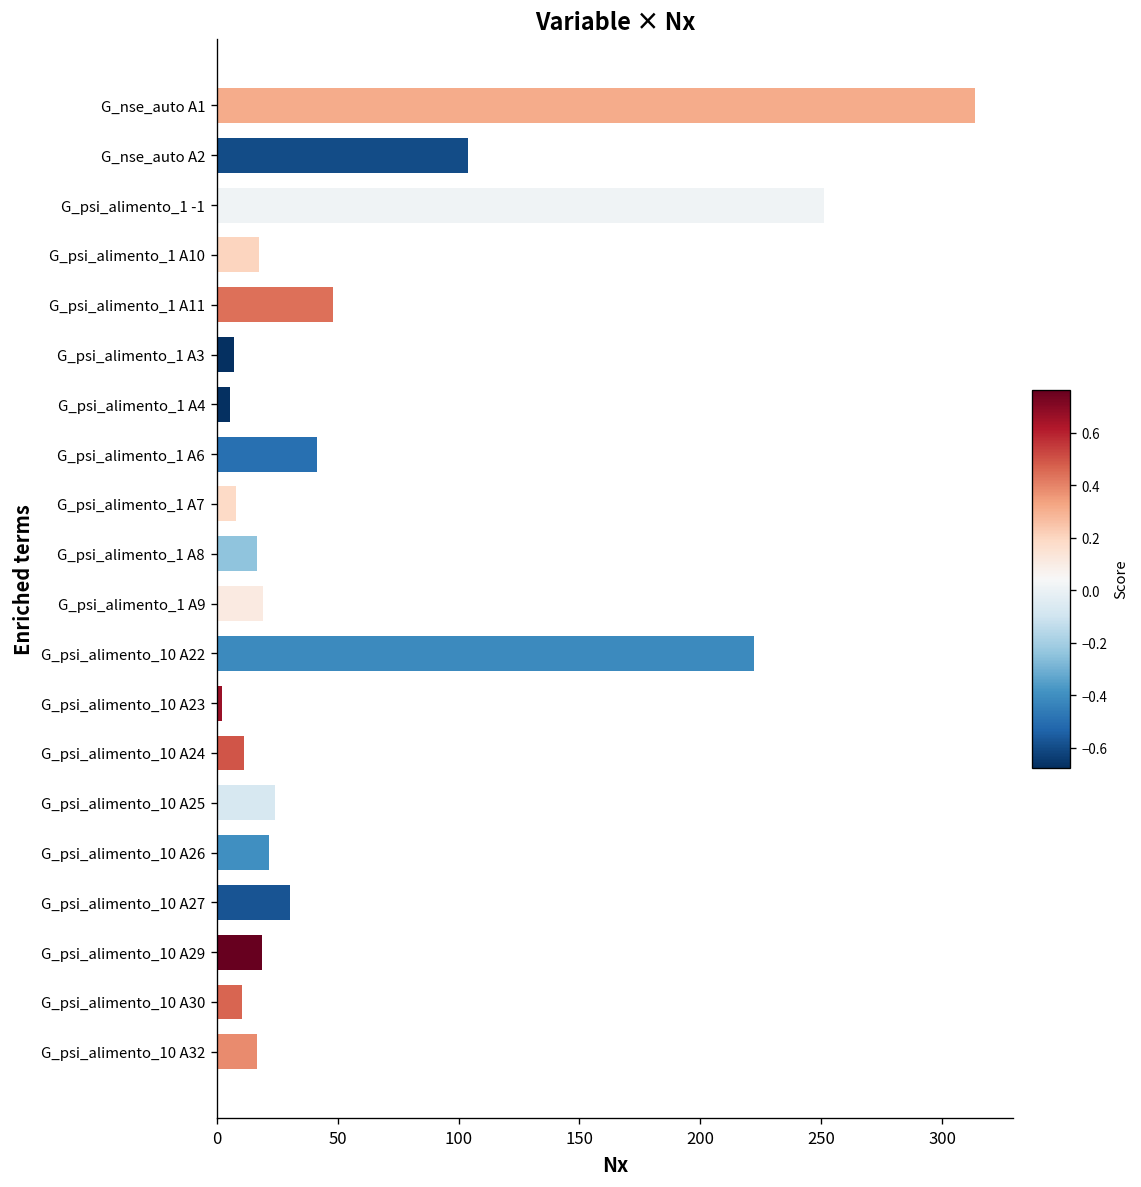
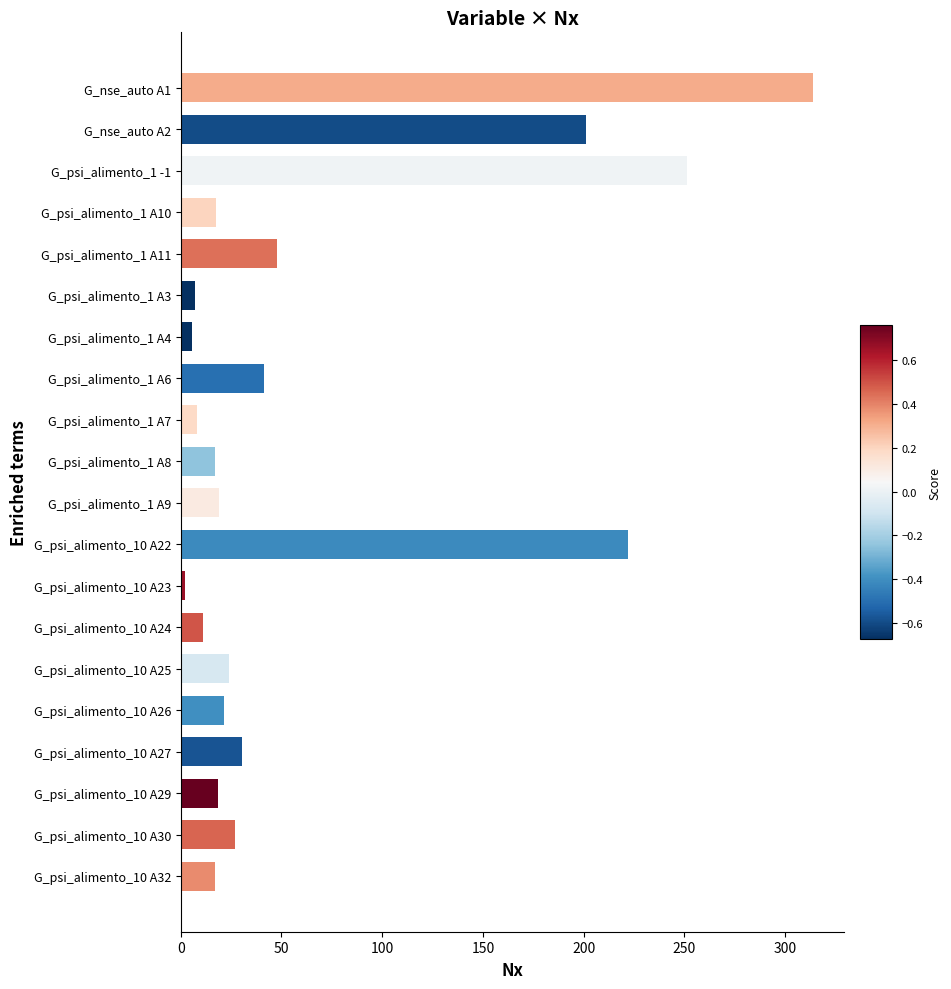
G_nse_auto A2: 104 -> 201
G_psi_alimento_10 A30: 10 -> 27
